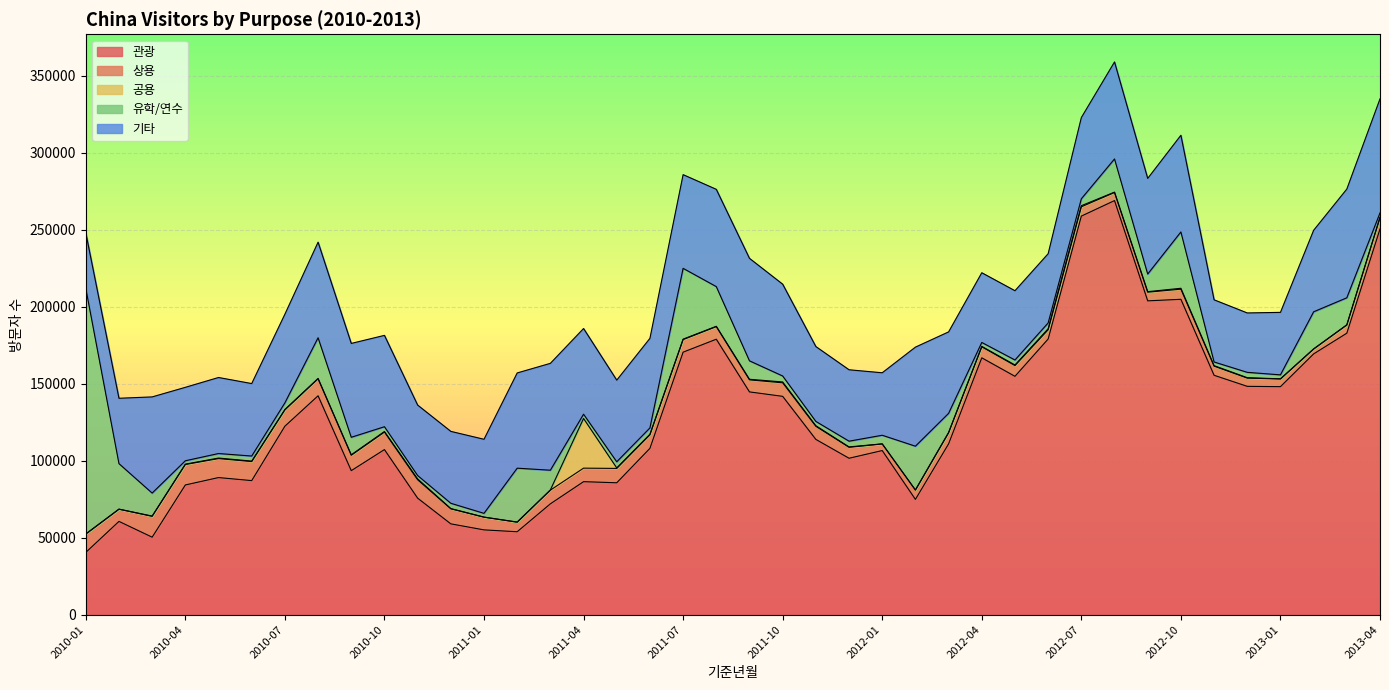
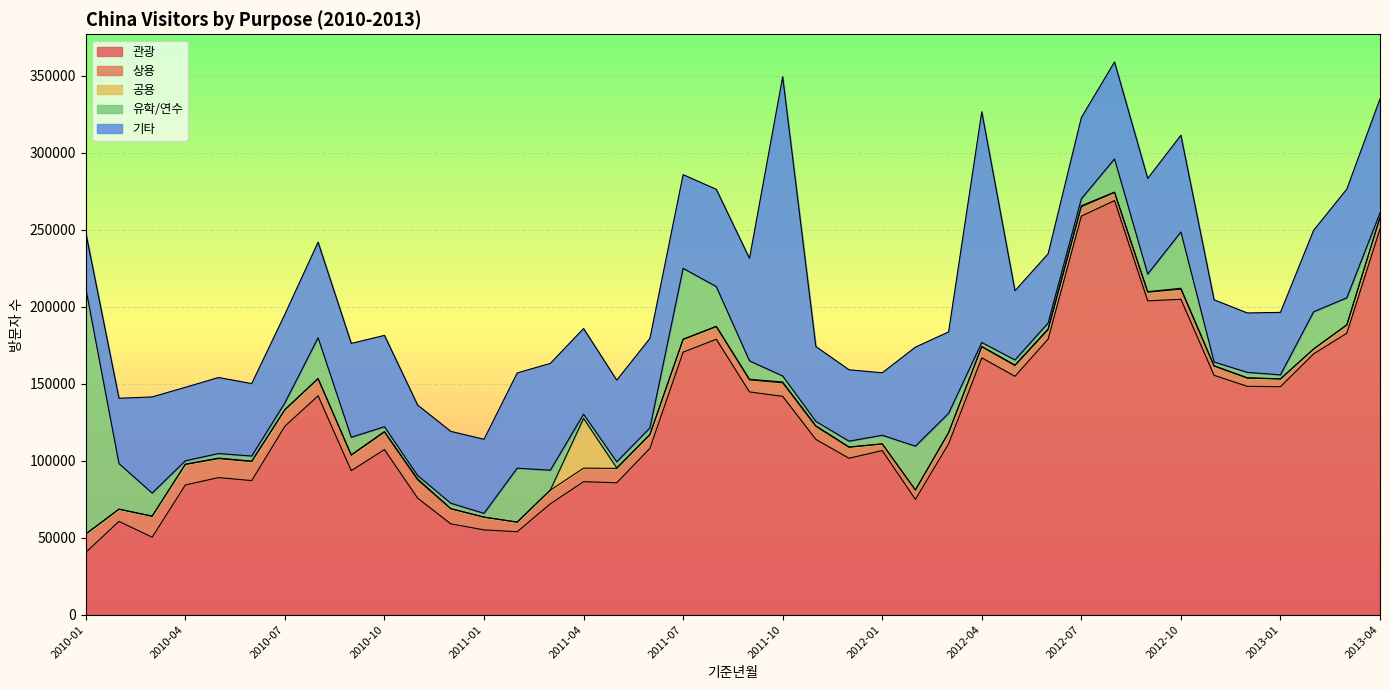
기타, 2011-10: 60000 -> 194000
기타, 2012-04: 45000 -> 150000
